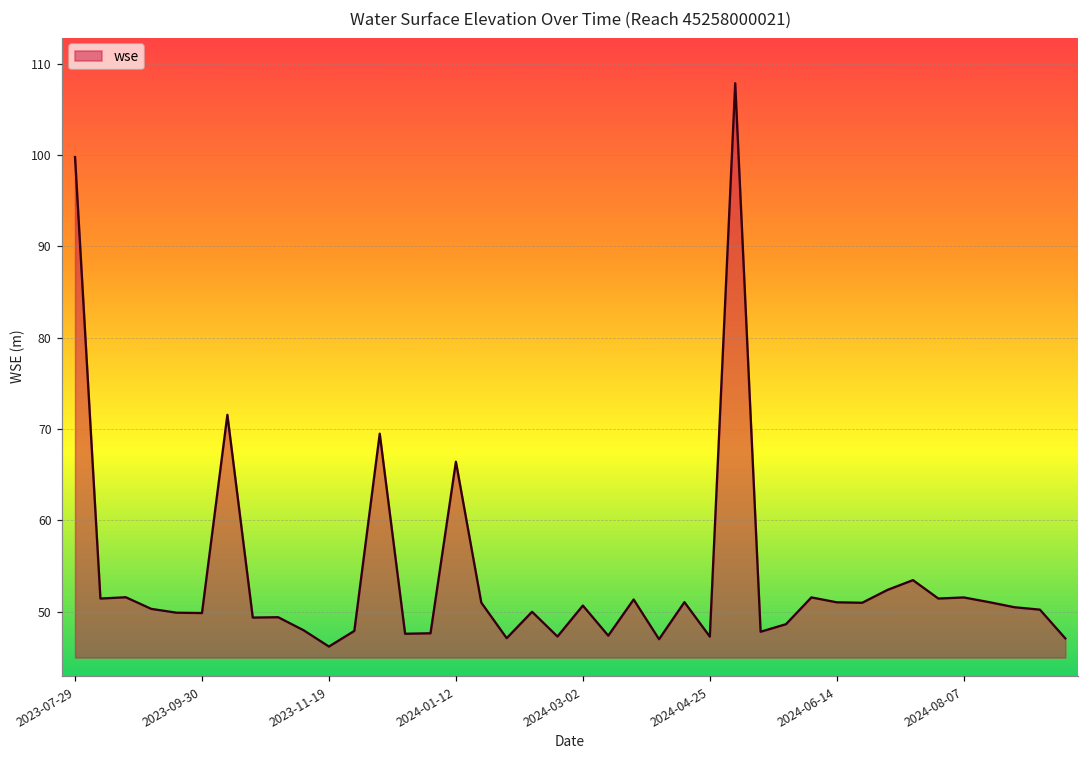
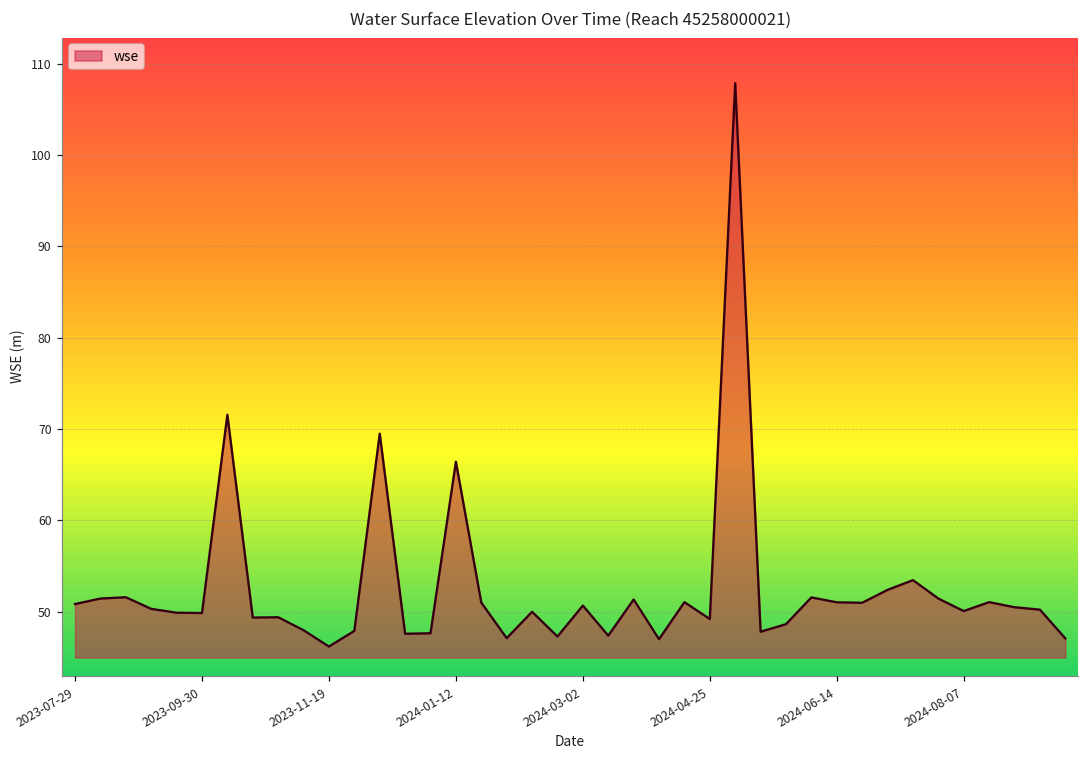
2023-07-29: 100 -> 51
2024-04-25: 47 -> 49
2024-08-07: 52 -> 50
